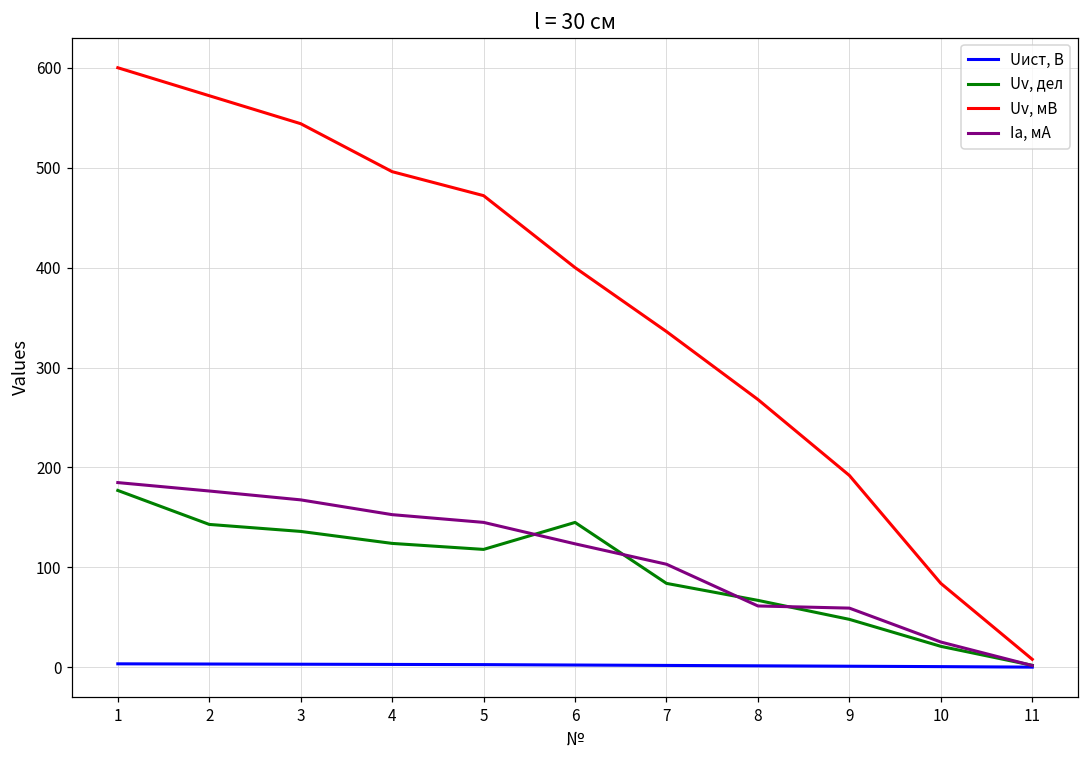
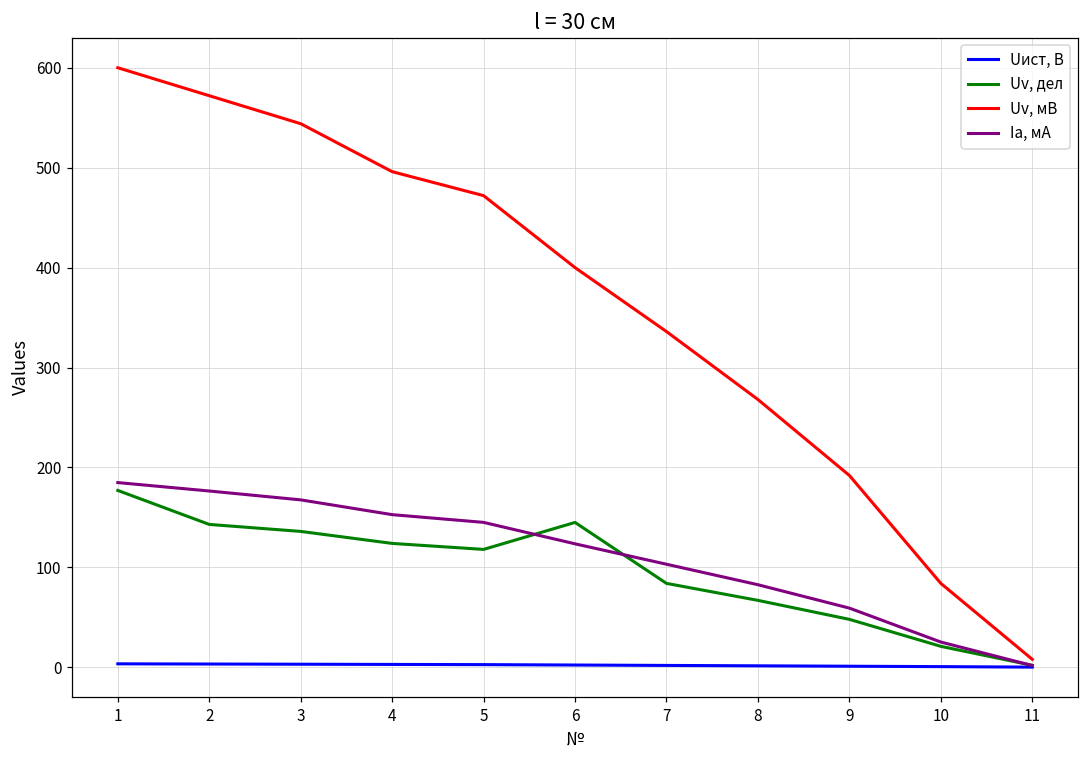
Ia, мА, 8: 60 -> 80
